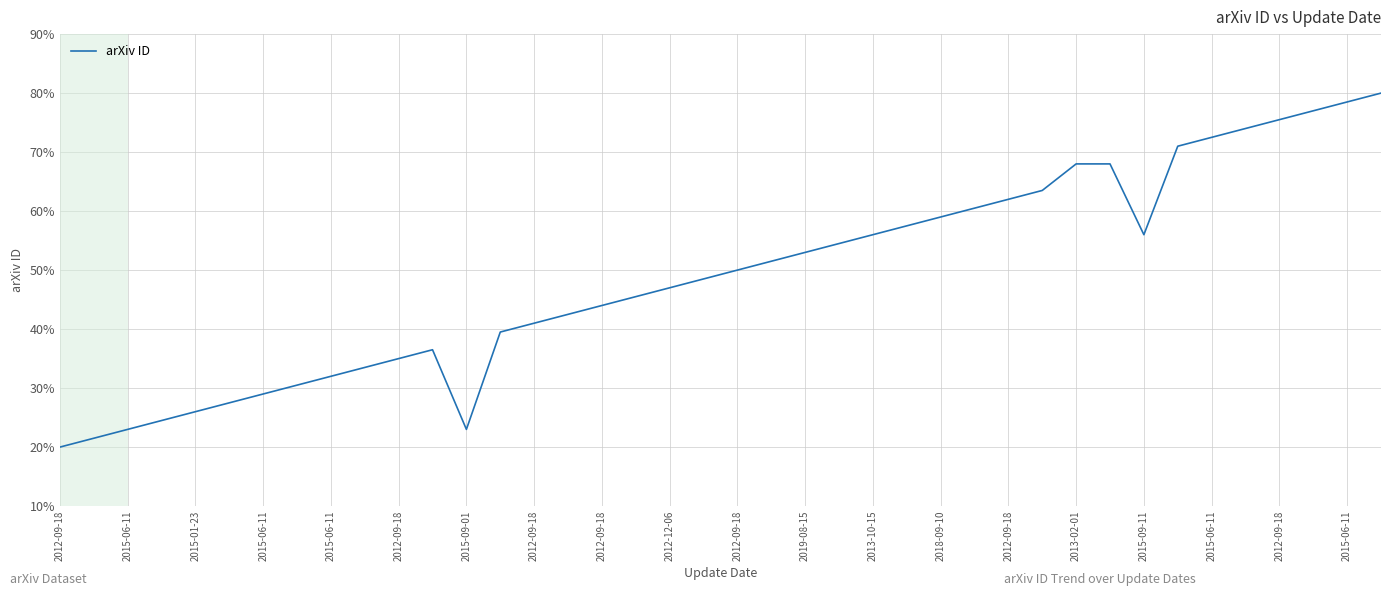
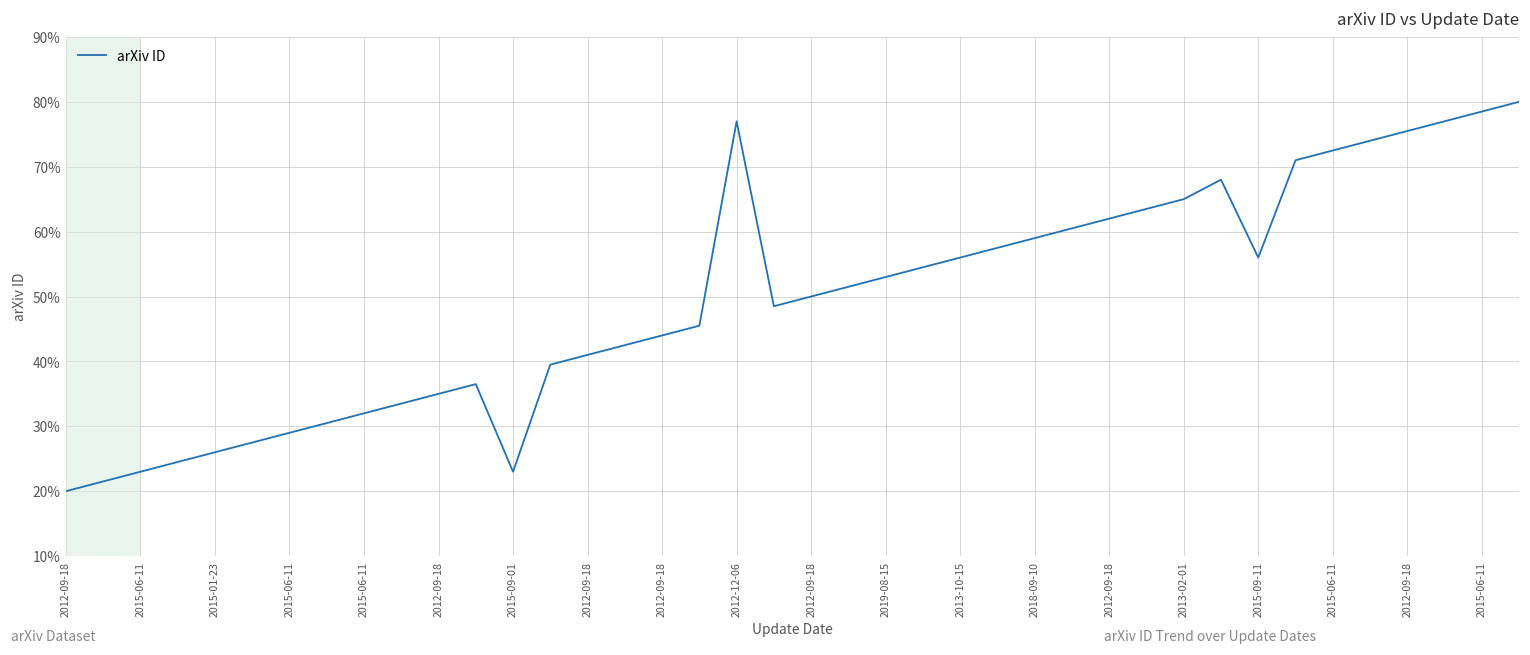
2012-12-06: 47% -> 77%
2013-02-01: 68% -> 65%
